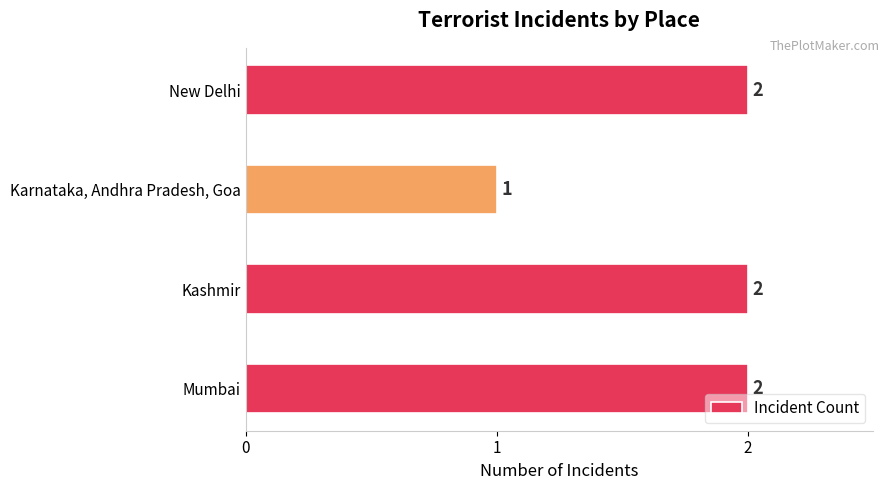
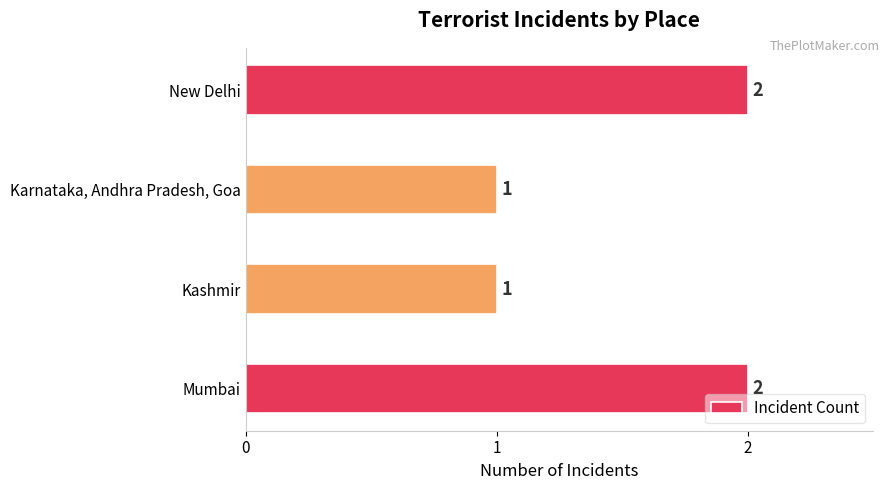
Kashmir: 2 -> 1
